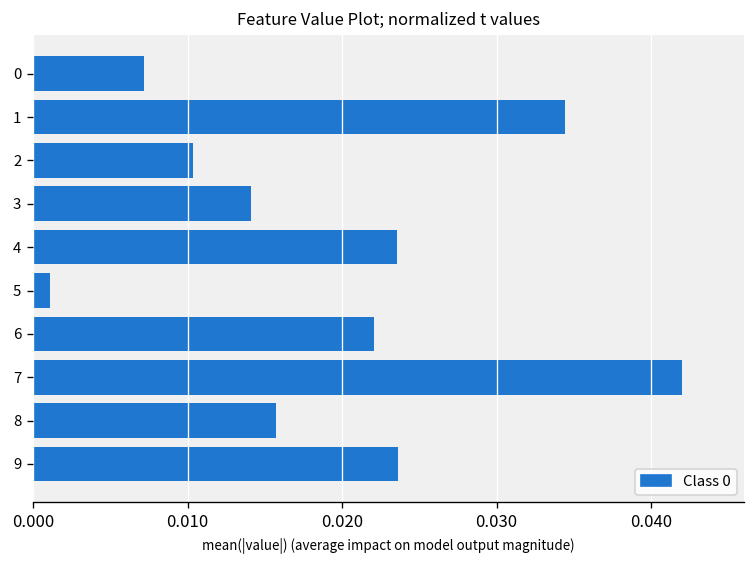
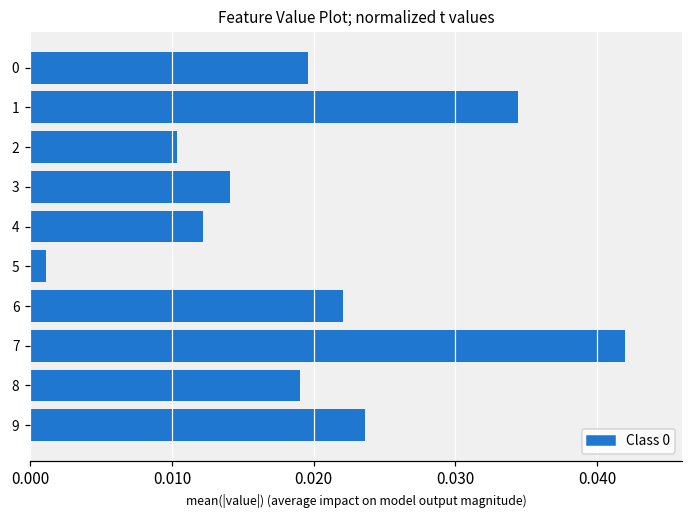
0: 0.0072 -> 0.0196
4: 0.0235 -> 0.0122
8: 0.0157 -> 0.0191
